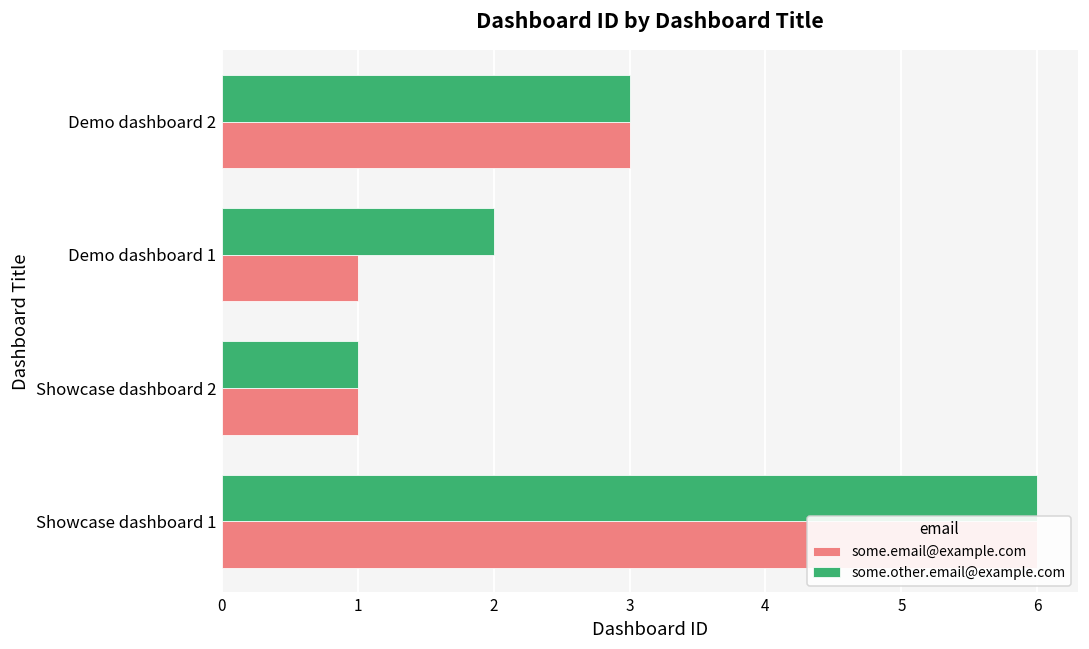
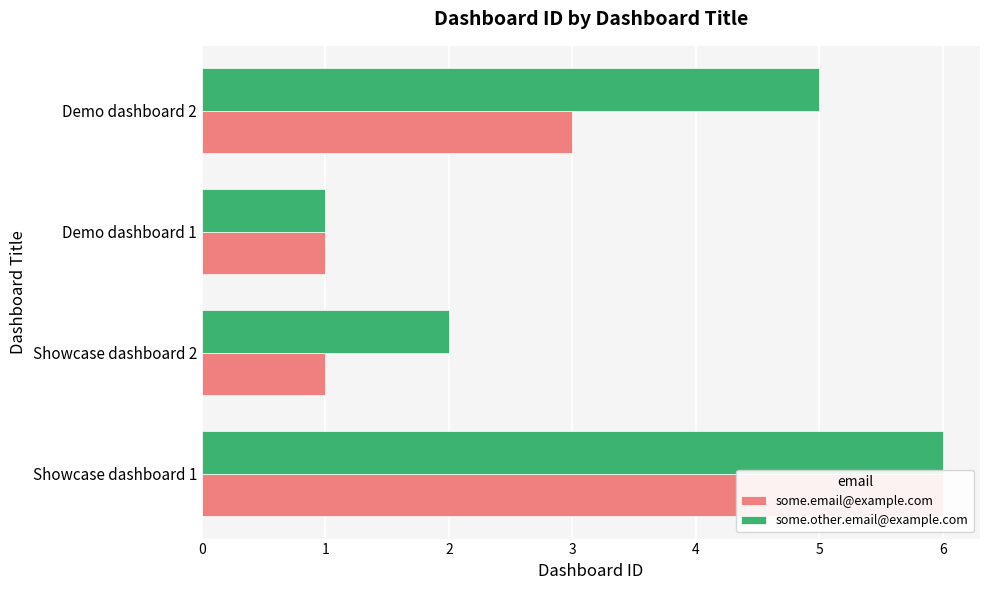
some.other.email@example.com, Demo dashboard 2: 3 -> 5
some.other.email@example.com, Demo dashboard 1: 2 -> 1
some.other.email@example.com, Showcase dashboard 2: 1 -> 2
